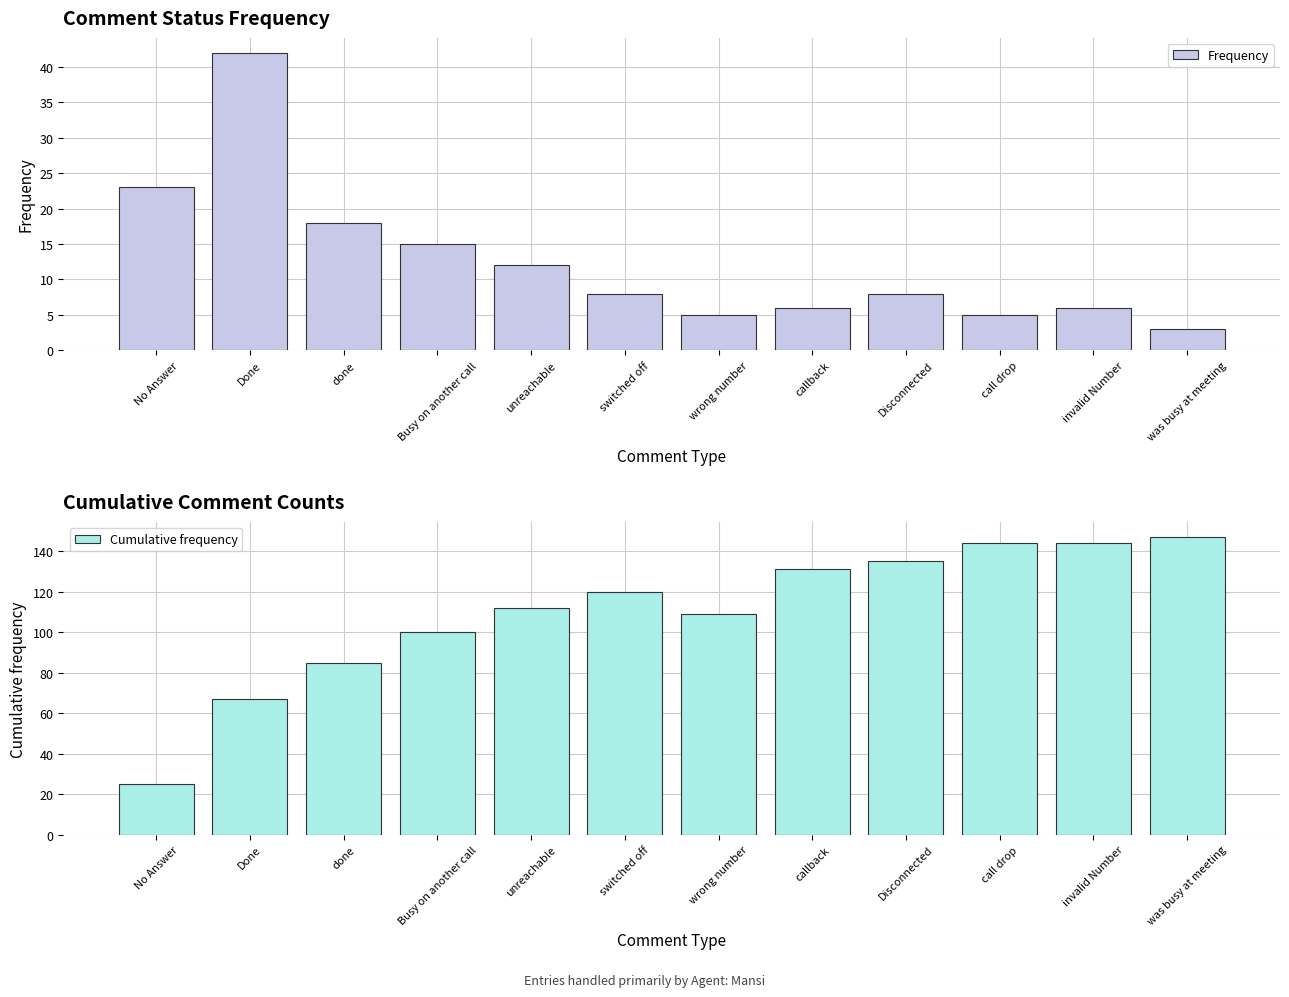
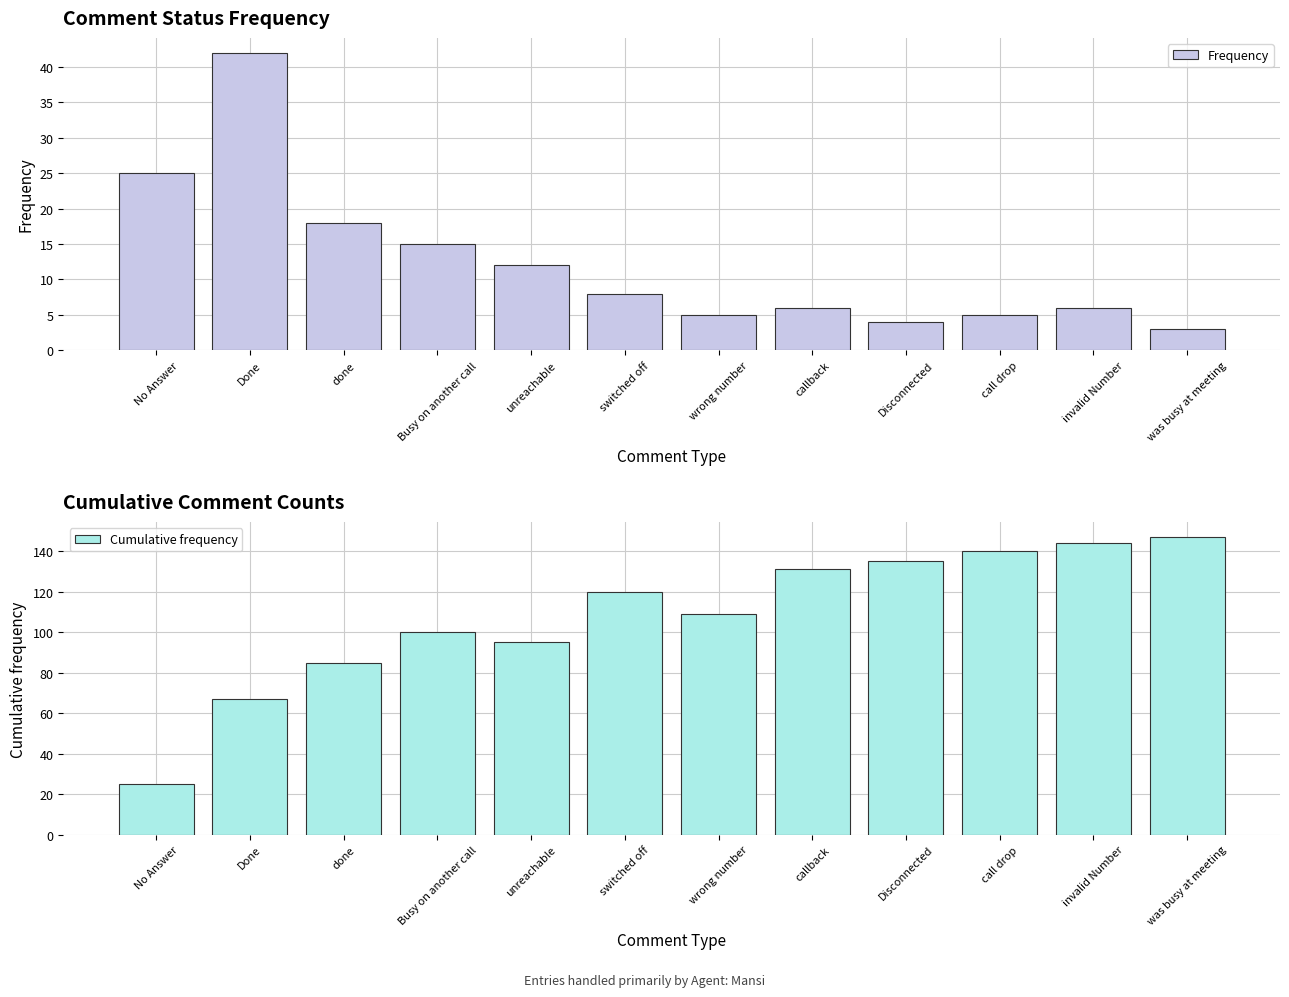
Comment Status Frequency, No Answer: 23 -> 25
Comment Status Frequency, Disconnected: 8 -> 4
Cumulative Comment Counts, unreachable: 112 -> 95
Cumulative Comment Counts, call drop: 144 -> 140
